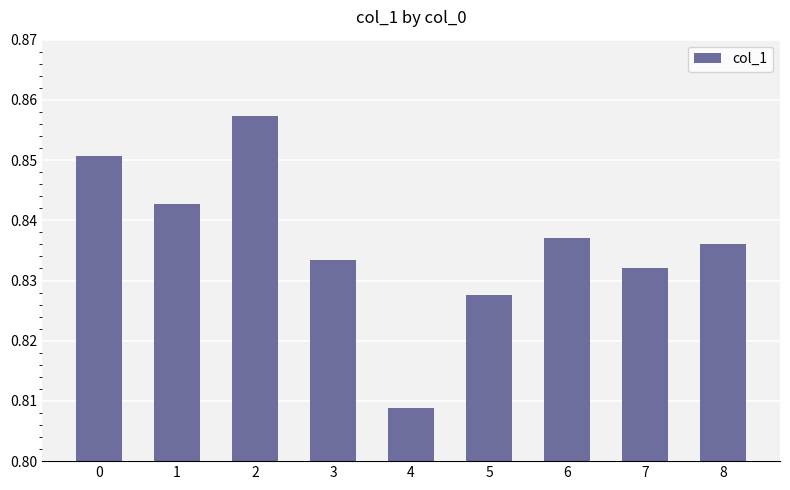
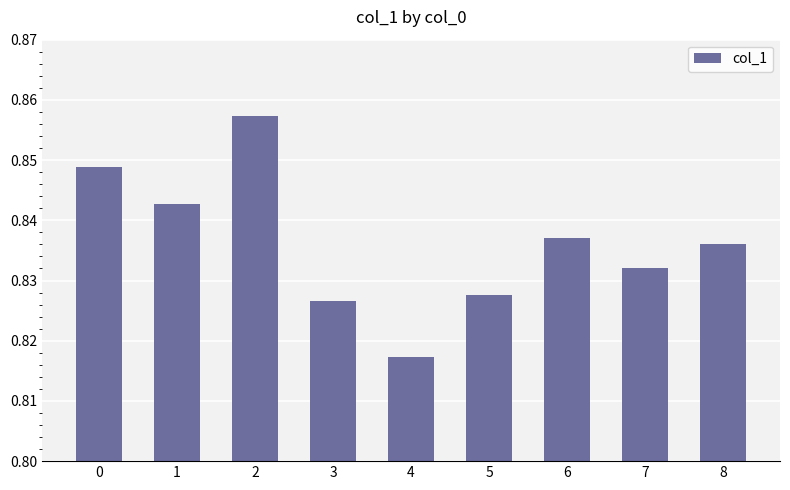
0: 0.851 -> 0.849
3: 0.833 -> 0.827
4: 0.809 -> 0.817
